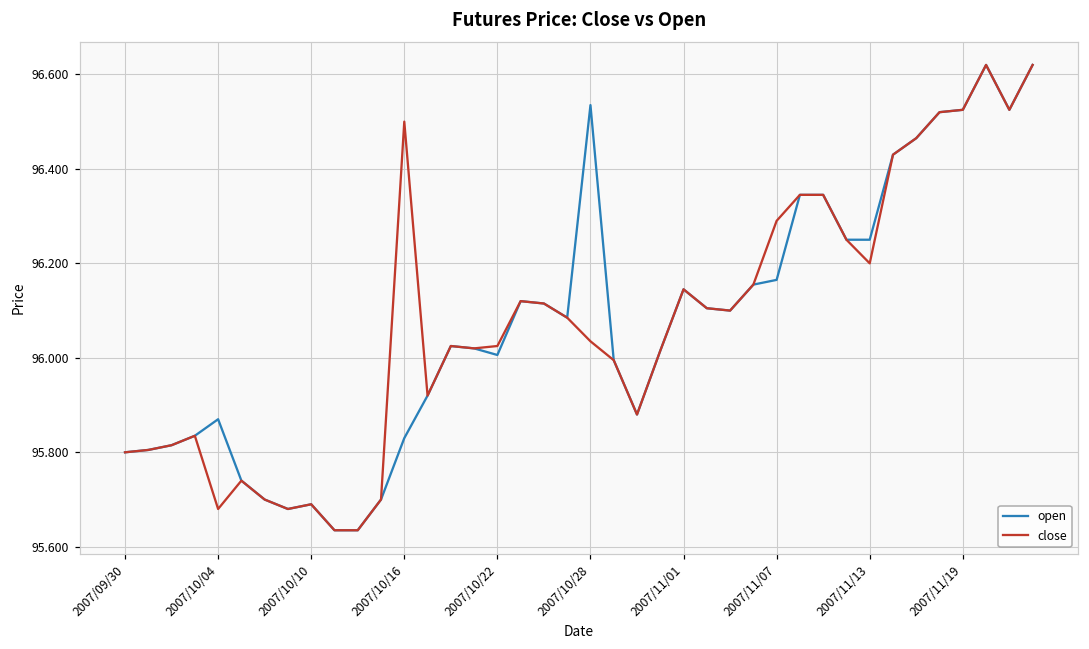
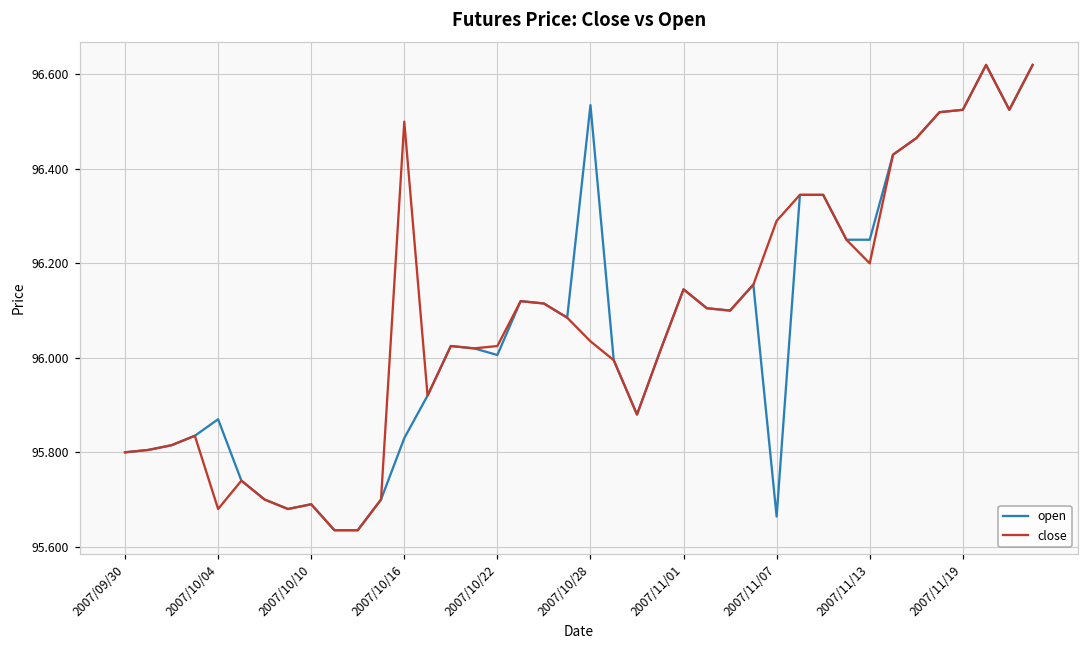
open, 2007/11/07: 96.17 -> 95.66
